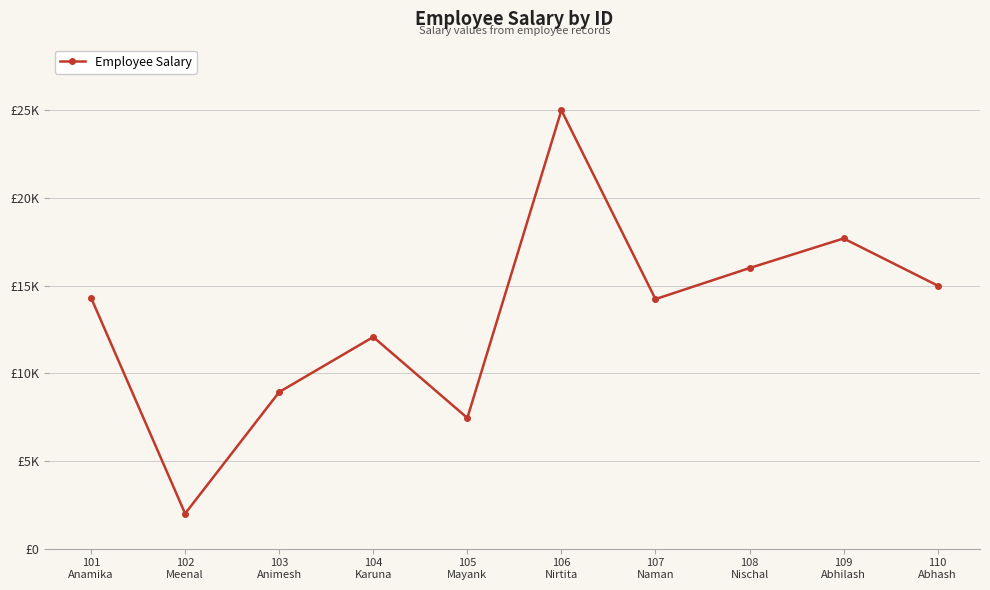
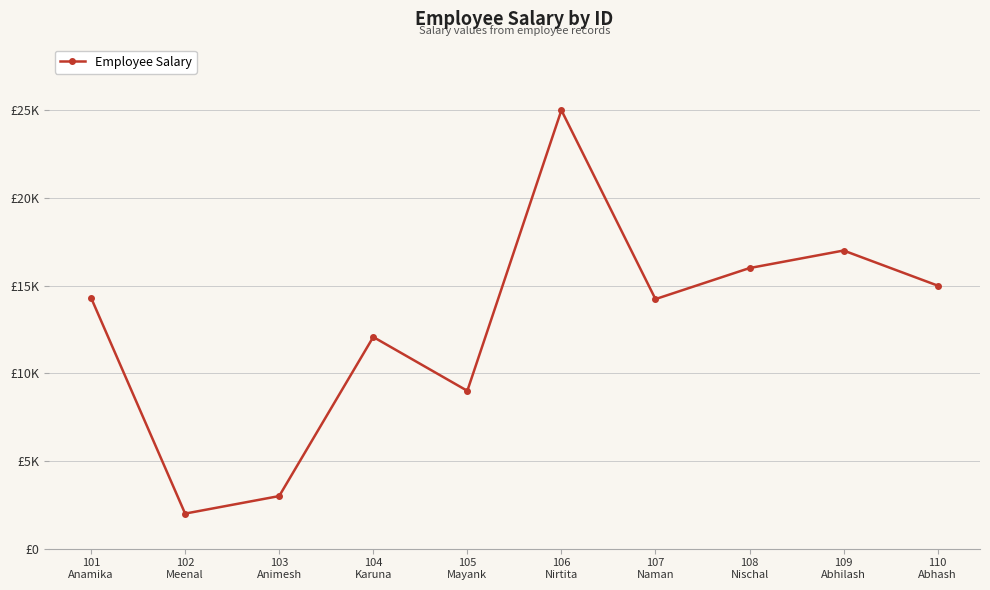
103 Animesh: £8900 -> £3000
105 Mayank: £7500 -> £9000
109 Abhilash: £17700 -> £17000
